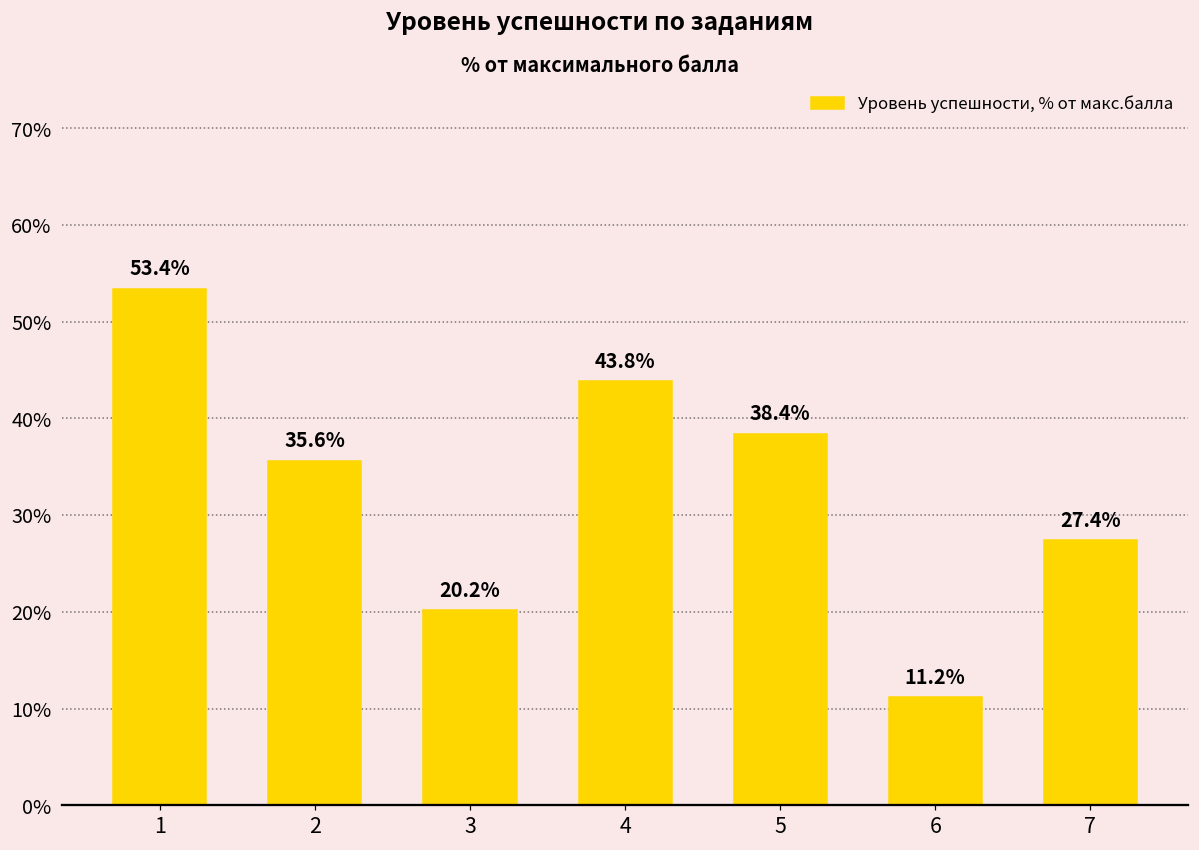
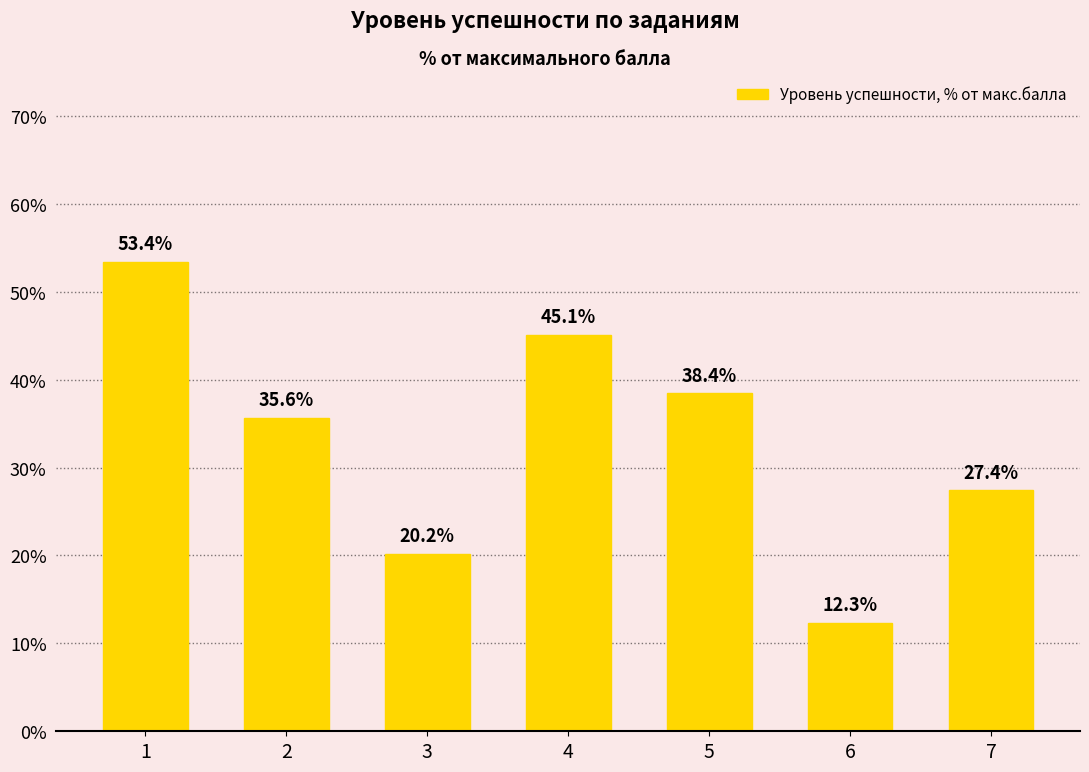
4: 43.8% -> 45.1%
6: 11.2% -> 12.3%
